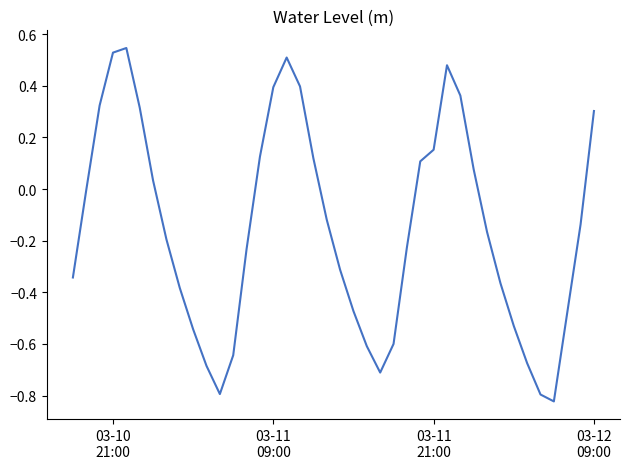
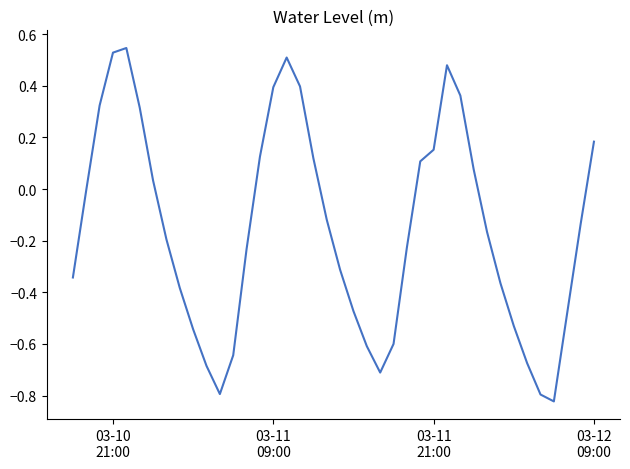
03-12 09:00: 0.30 -> 0.18
